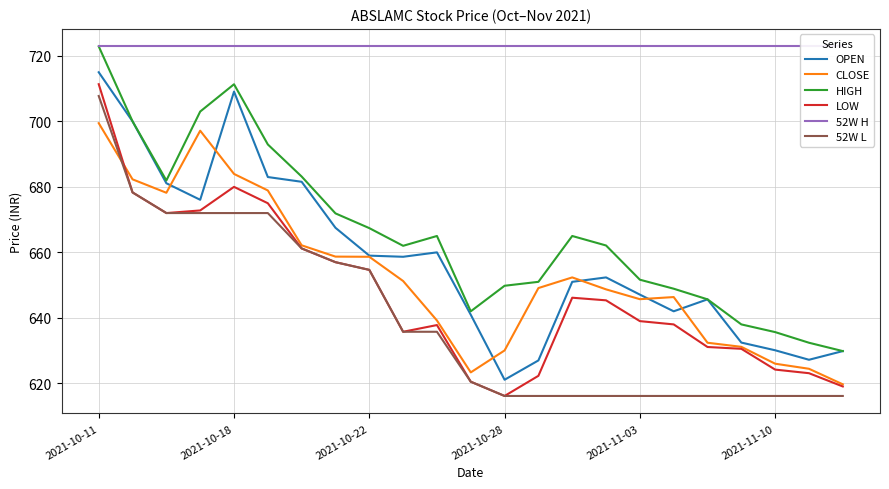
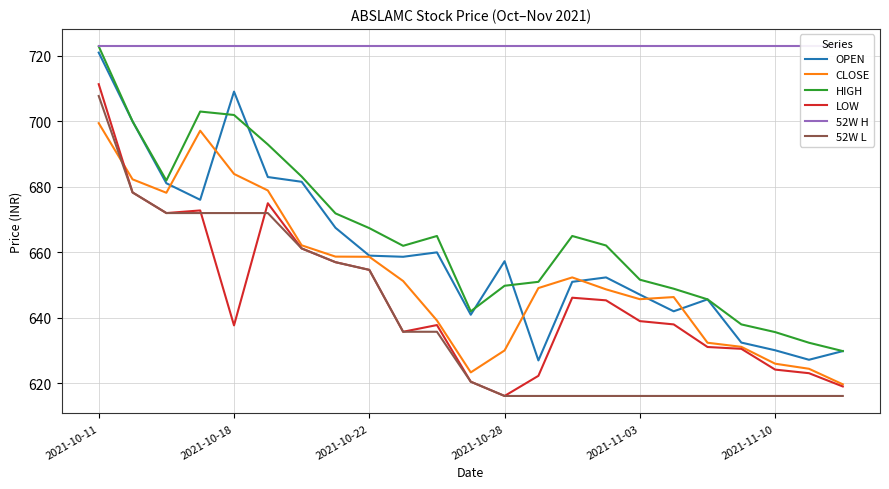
OPEN, 2021-10-11: 715 -> 721
HIGH, 2021-10-18: 711 -> 702
LOW, 2021-10-18: 680 -> 638
OPEN, 2021-10-28: 621 -> 657
